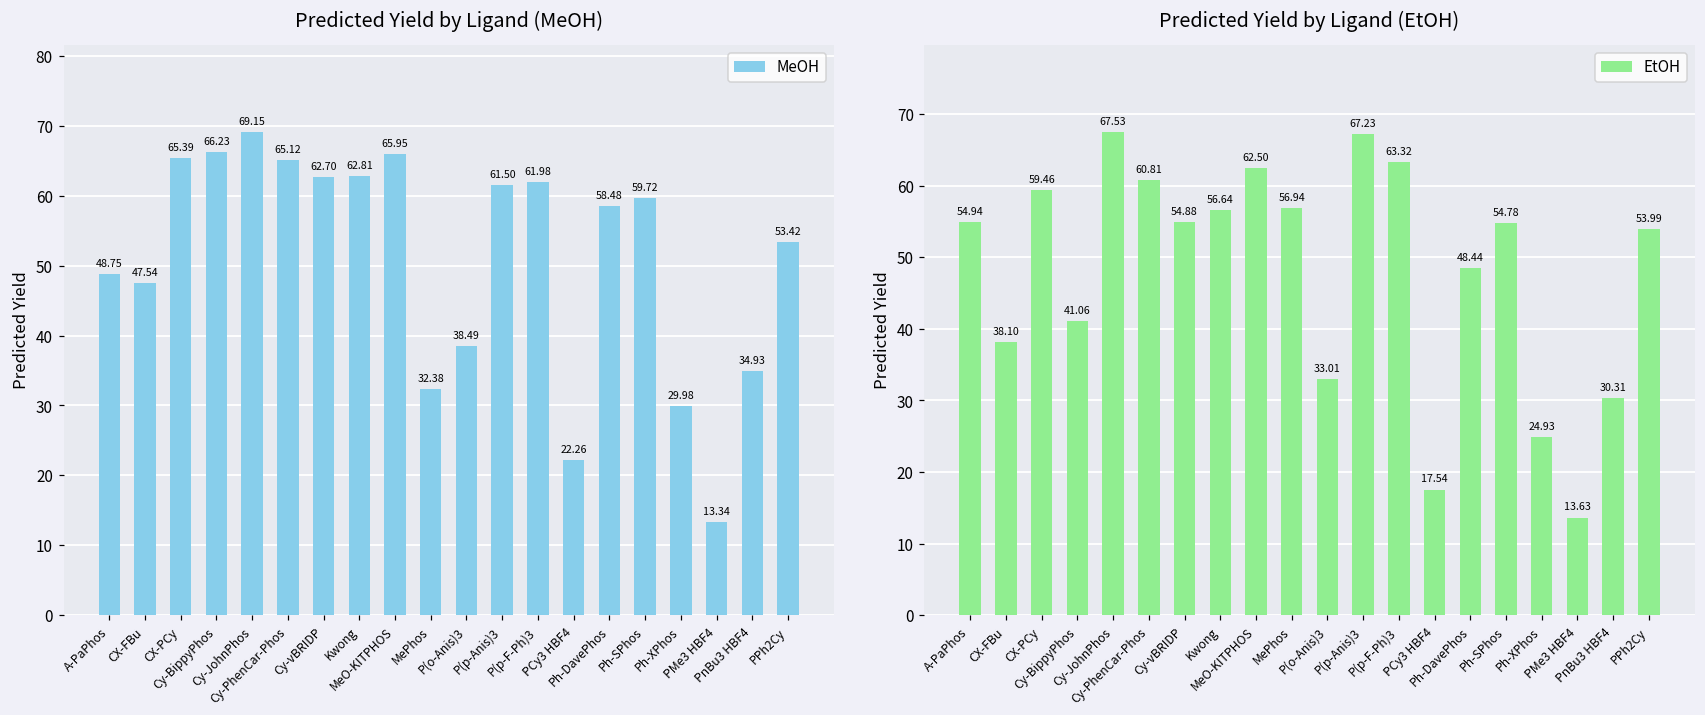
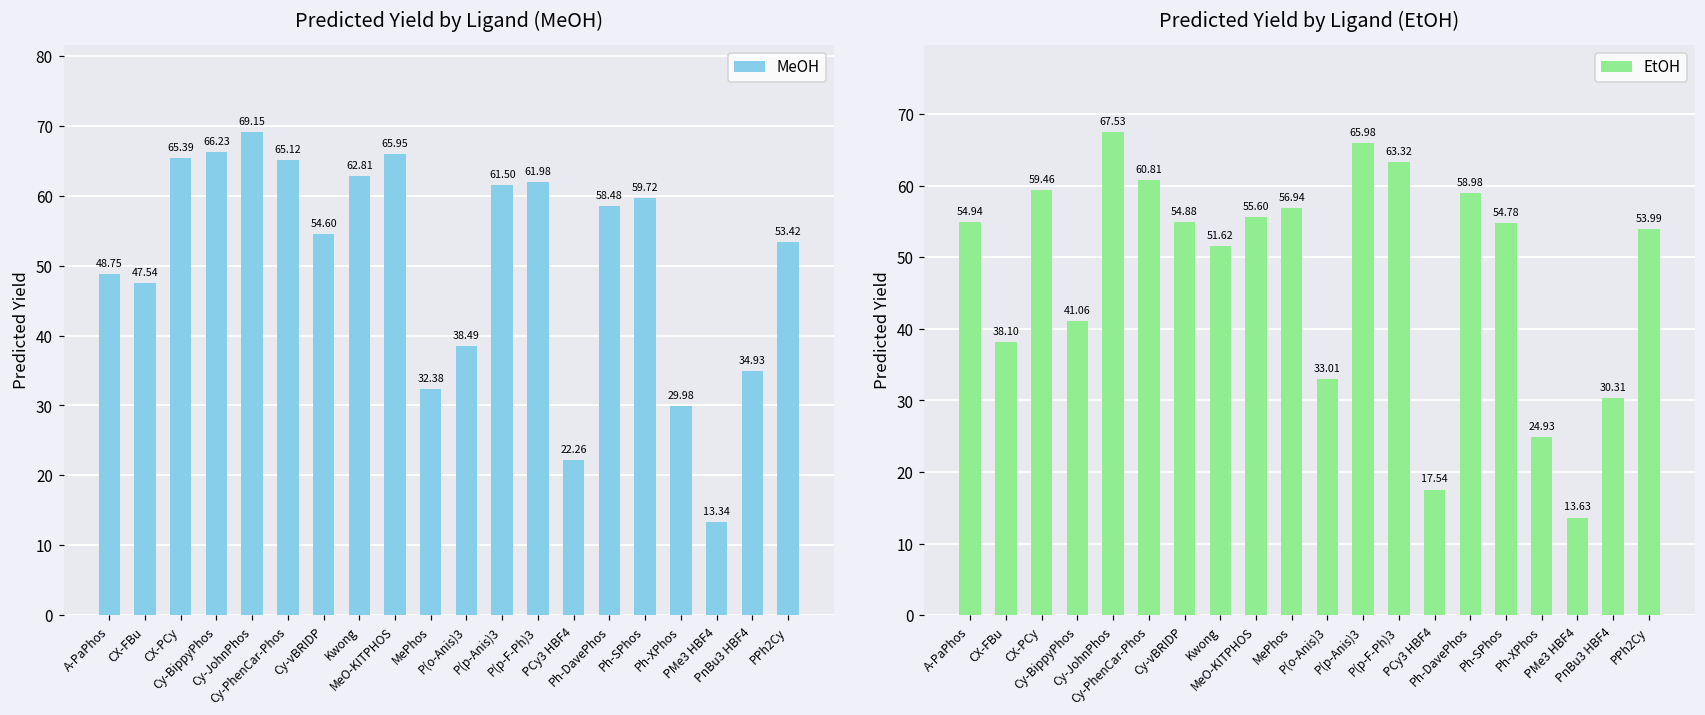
Predicted Yield by Ligand (MeOH), Cy-vBRIDP: 62.70 -> 54.60
Predicted Yield by Ligand (EtOH), Kwong: 56.64 -> 51.62
Predicted Yield by Ligand (EtOH), MeO-KITPHOS: 62.50 -> 55.60
Predicted Yield by Ligand (EtOH), P(p-Anis)3: 67.23 -> 65.98
Predicted Yield by Ligand (EtOH), Ph-DavePhos: 48.44 -> 58.98
